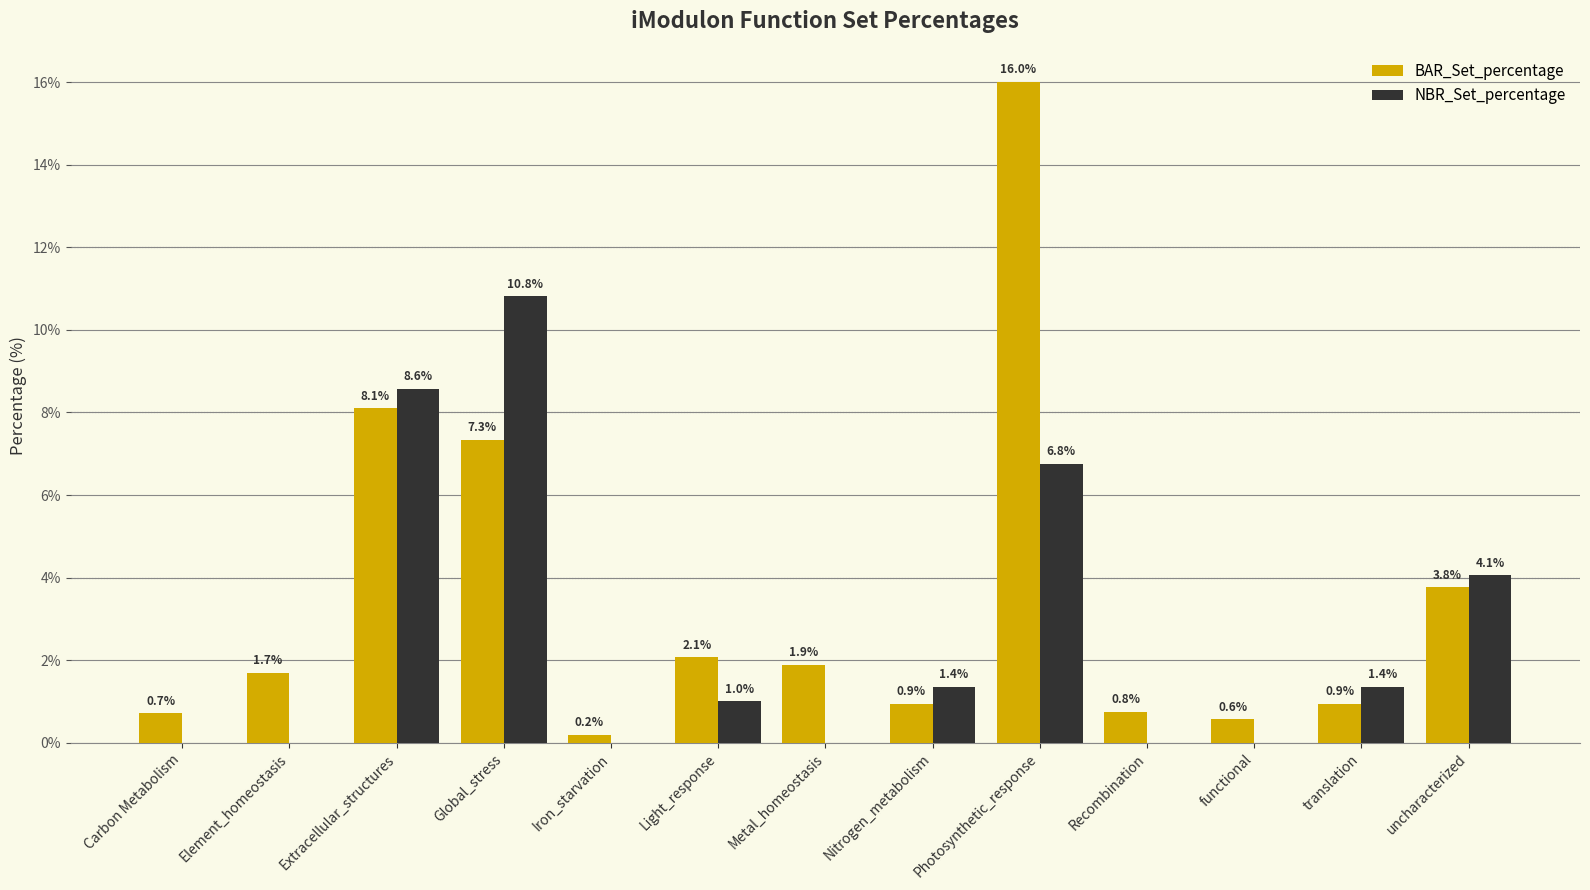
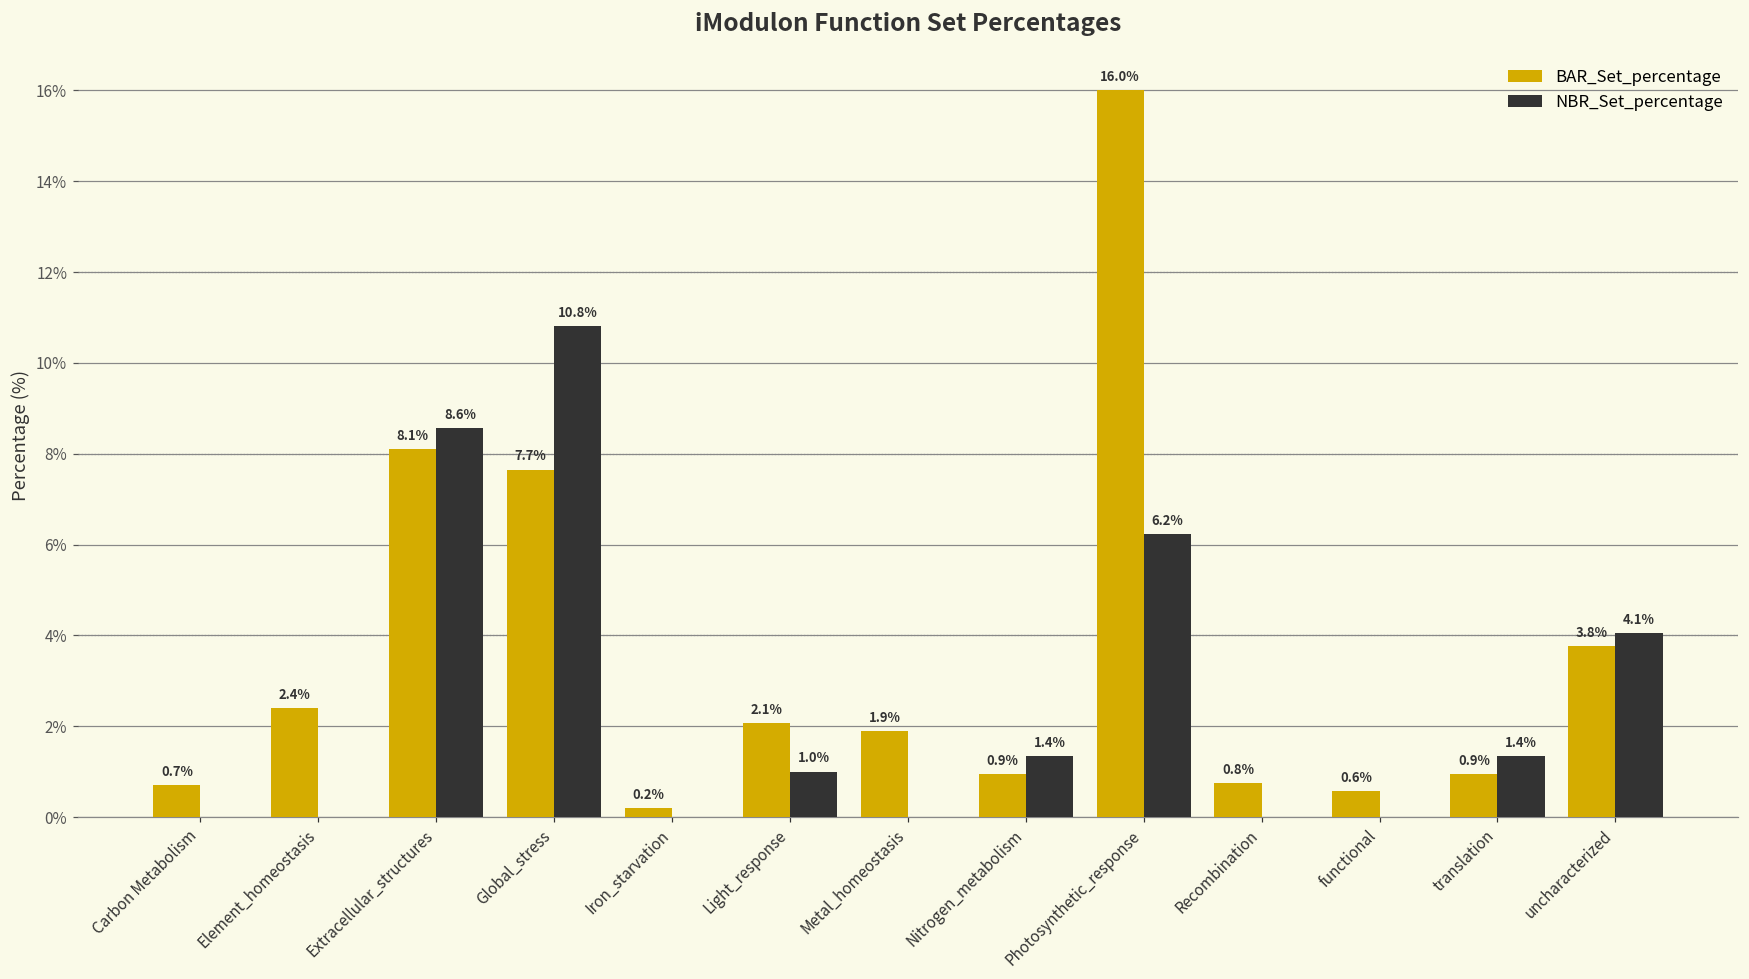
BAR_Set_percentage, Element_homeostasis: 1.7% -> 2.4%
BAR_Set_percentage, Global_stress: 7.3% -> 7.7%
NBR_Set_percentage, Photosynthetic_response: 6.8% -> 6.2%
